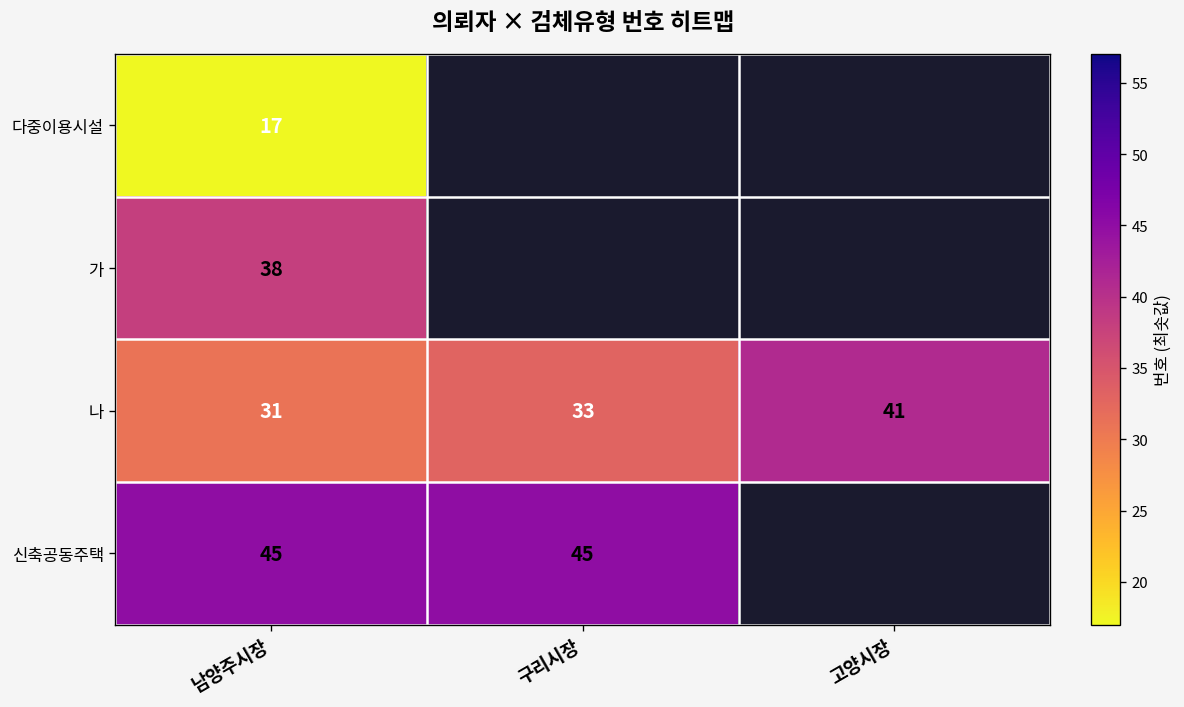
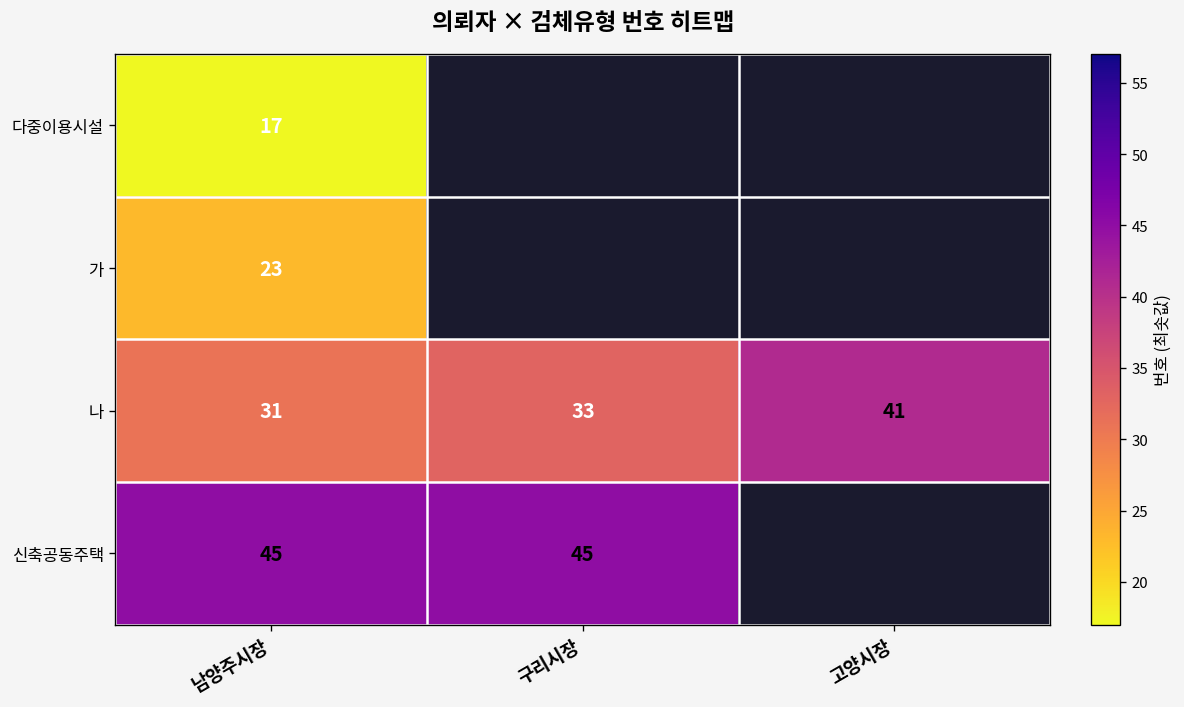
가, 남양주시장: 38 -> 23
